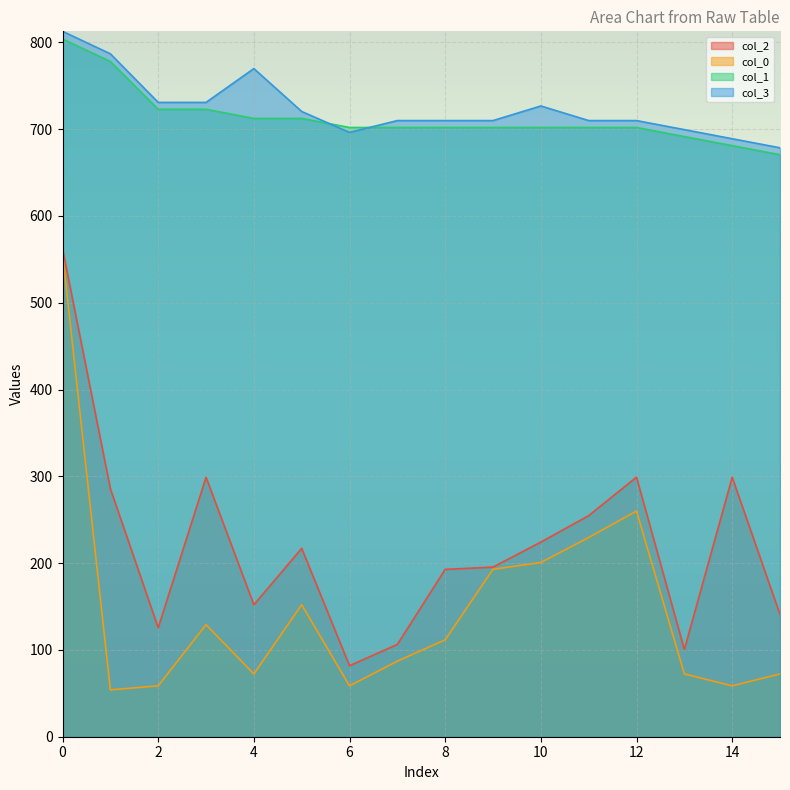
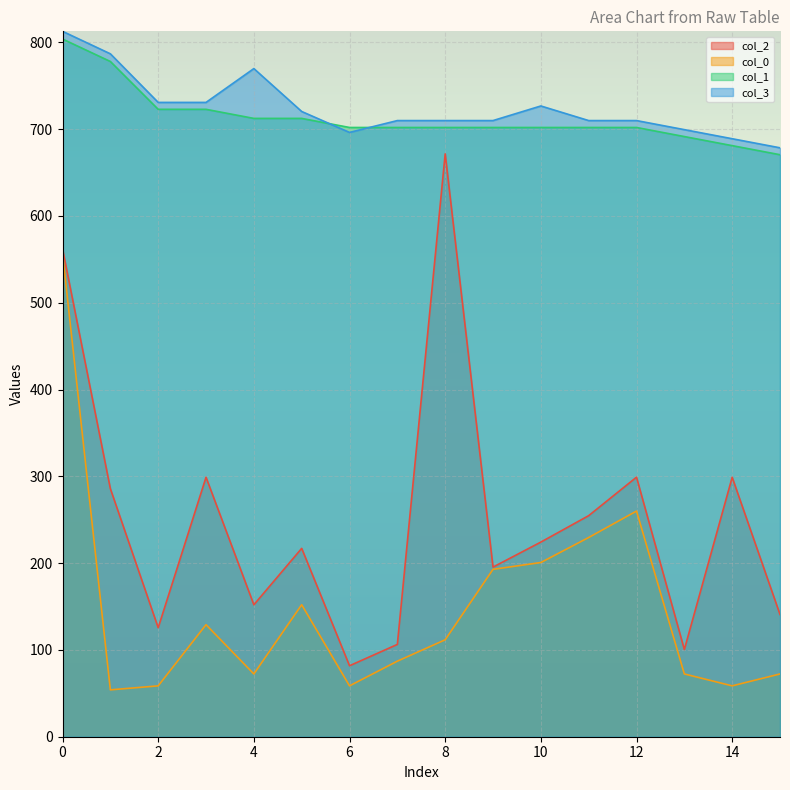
col_2, 8: 190 -> 670
